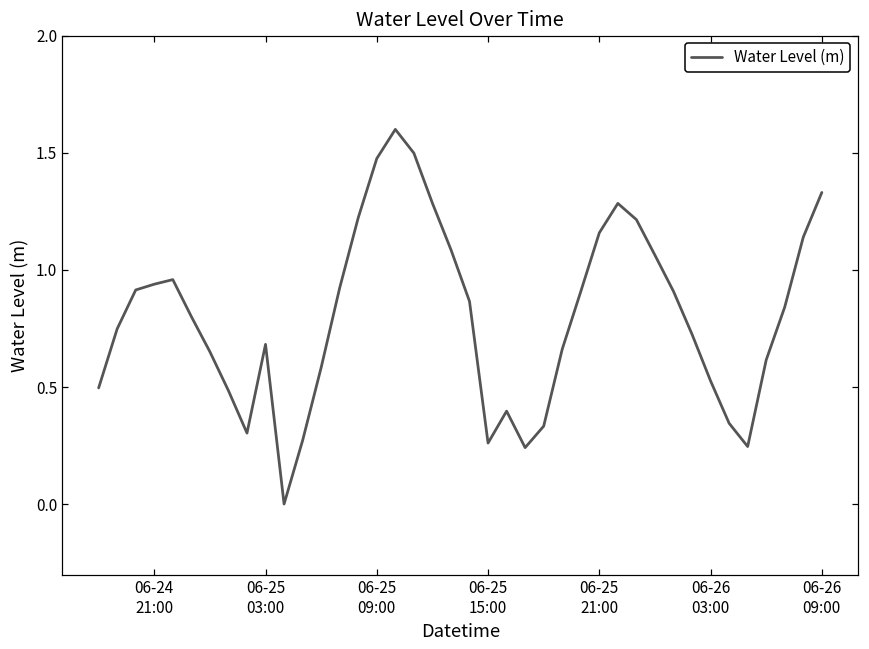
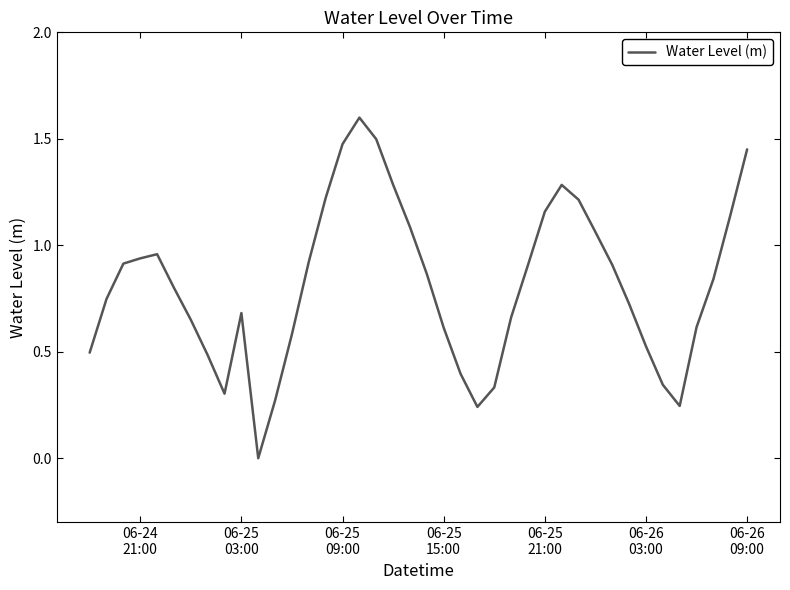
06-25 15:00: 0.26 -> 0.61
06-26 09:00: 1.33 -> 1.45
